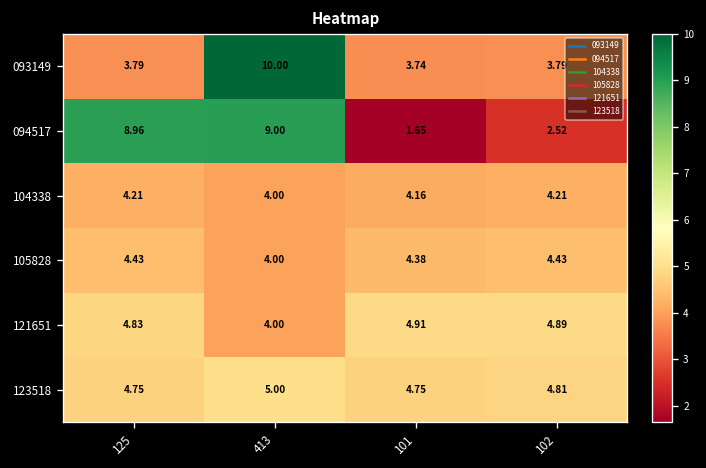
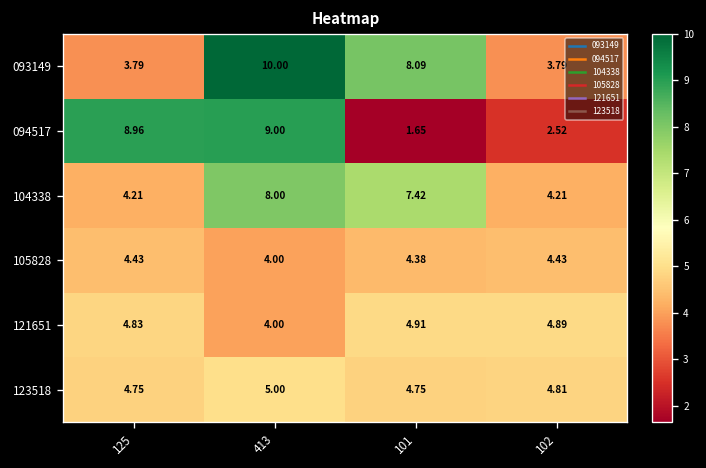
093149, 101: 3.74 -> 8.09
104338, 413: 4.00 -> 8.00
104338, 101: 4.16 -> 7.42
